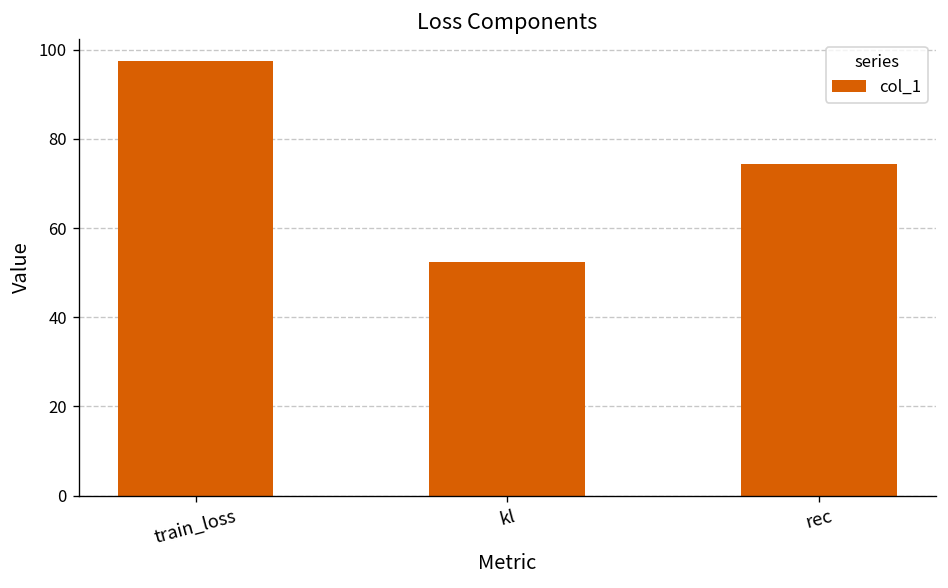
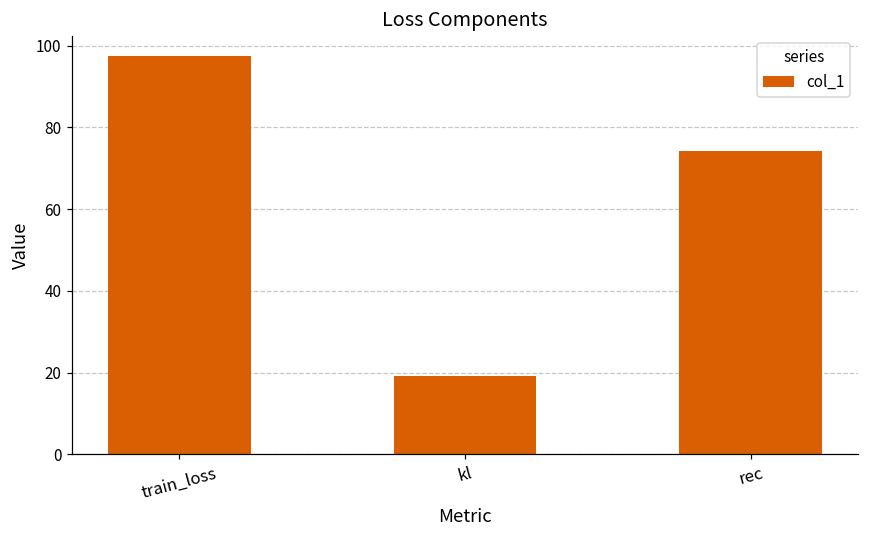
kl: 53 -> 19
